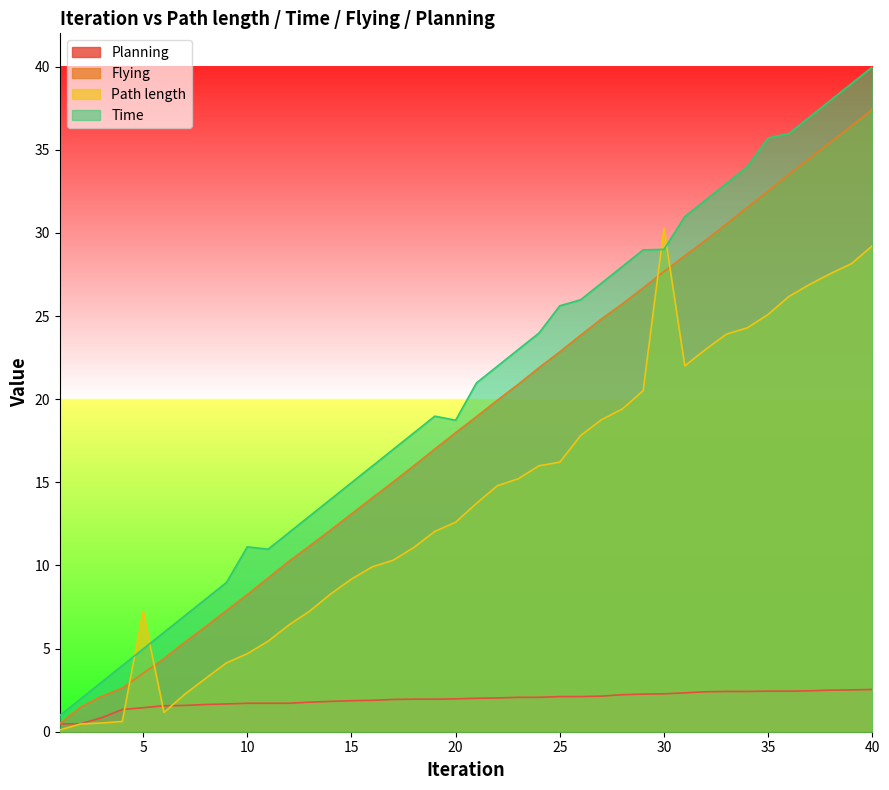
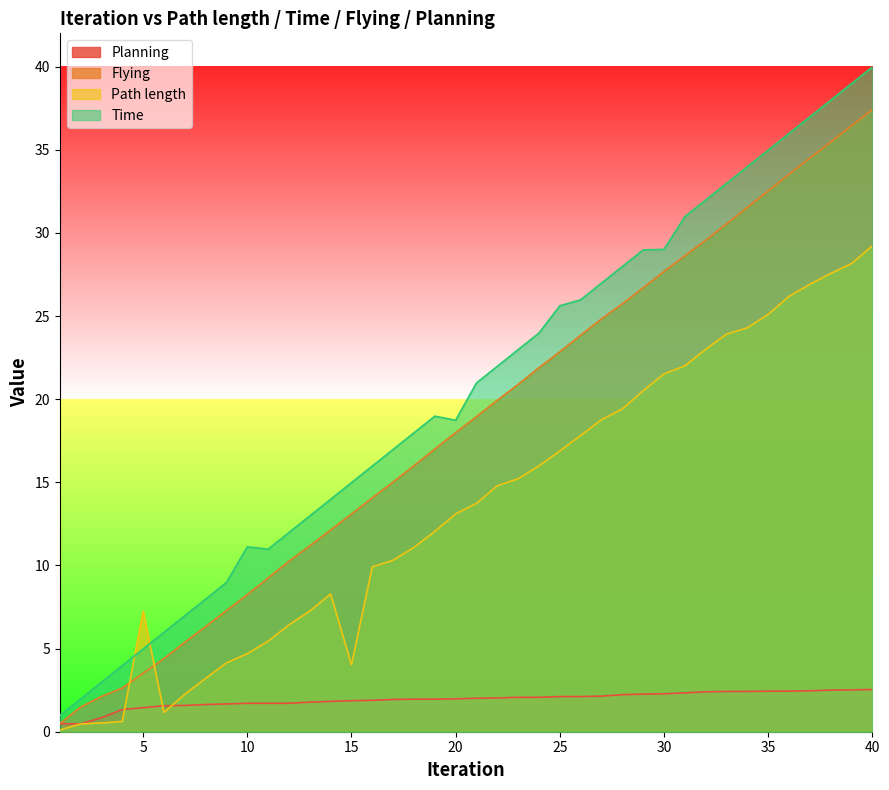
Path length, 15: 9.2 -> 4.0
Path length, 20: 12.6 -> 13.1
Path length, 25: 16.2 -> 16.9
Path length, 30: 30.3 -> 21.5
Time, 35: 35.7 -> 35.0
